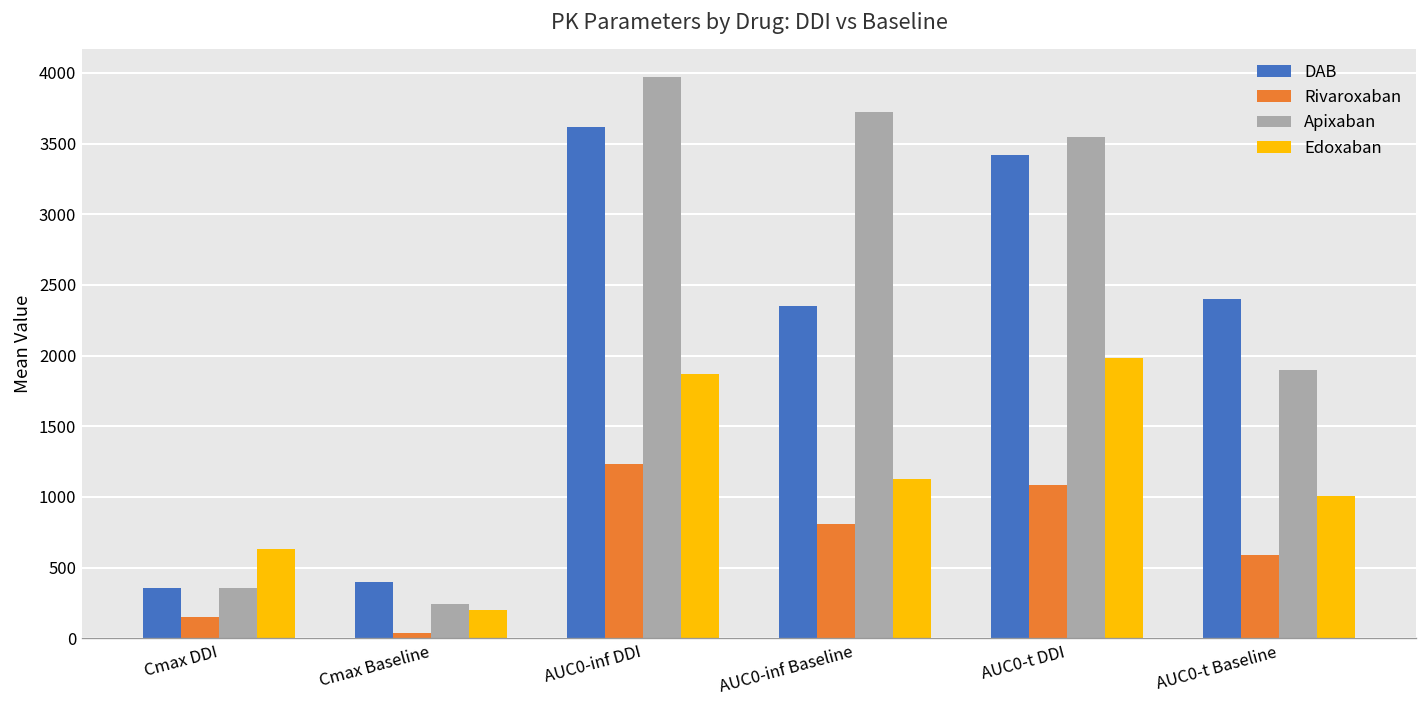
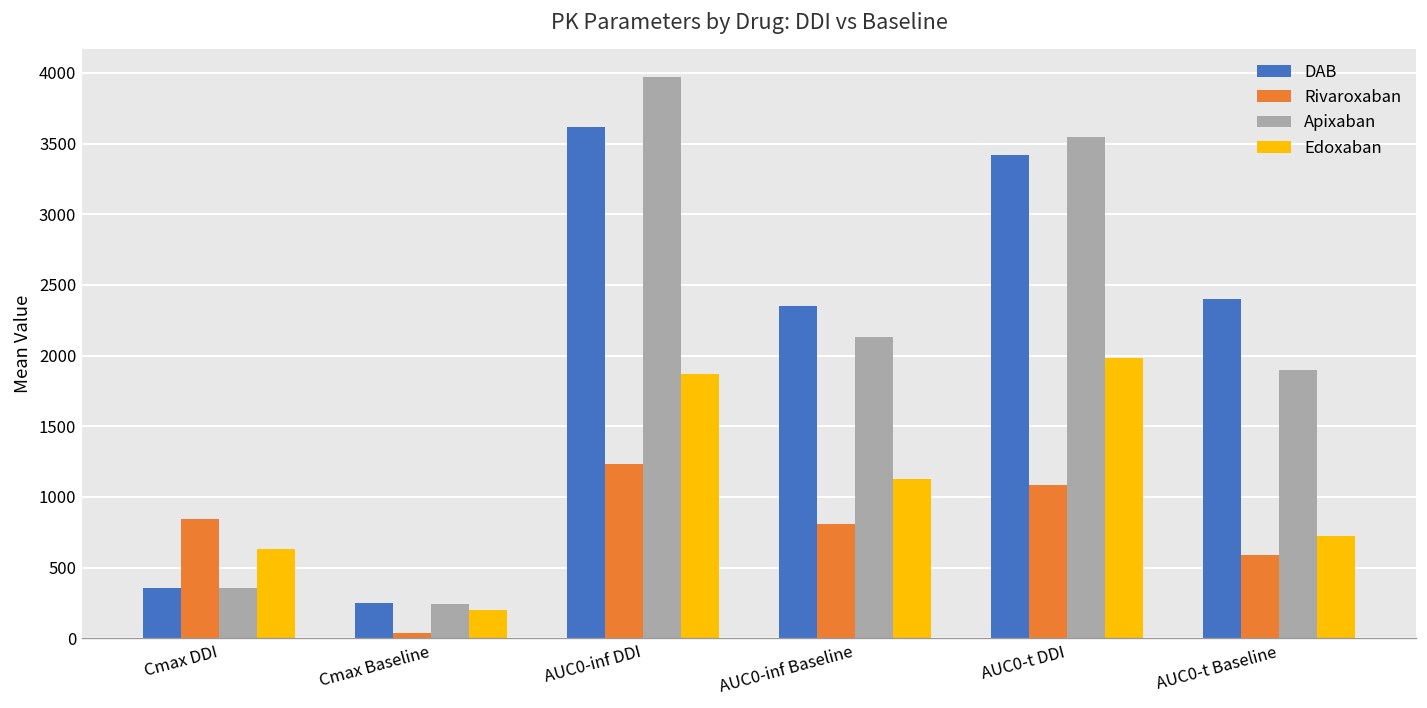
Rivaroxaban, Cmax DDI: 150 -> 850
DAB, Cmax Baseline: 400 -> 250
Apixaban, AUC0-inf Baseline: 3720 -> 2130
Edoxaban, AUC0-t Baseline: 1010 -> 730
